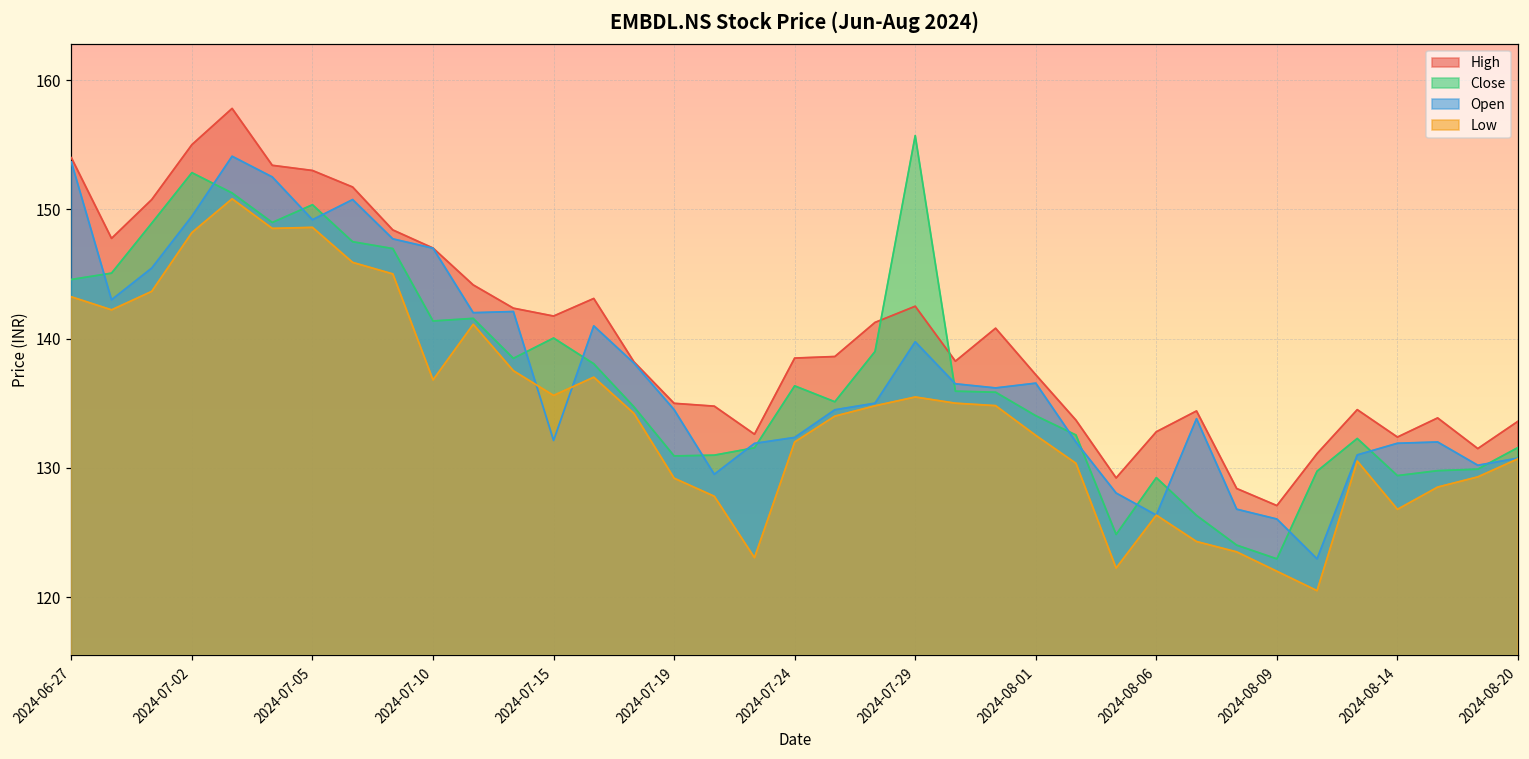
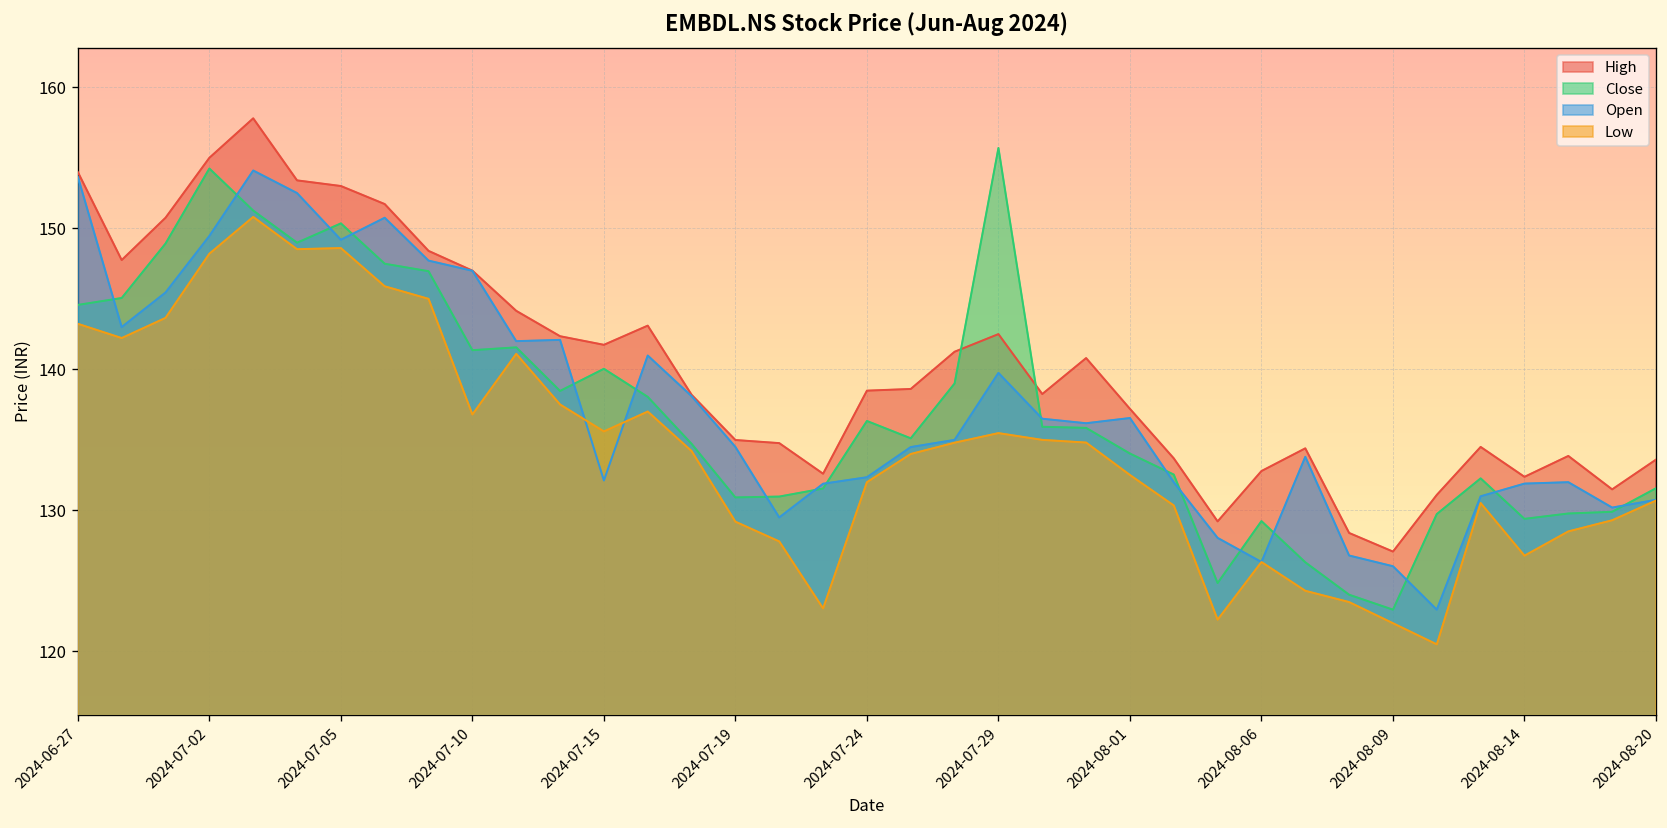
Close, 2024-07-02: 152.8 -> 154.2
